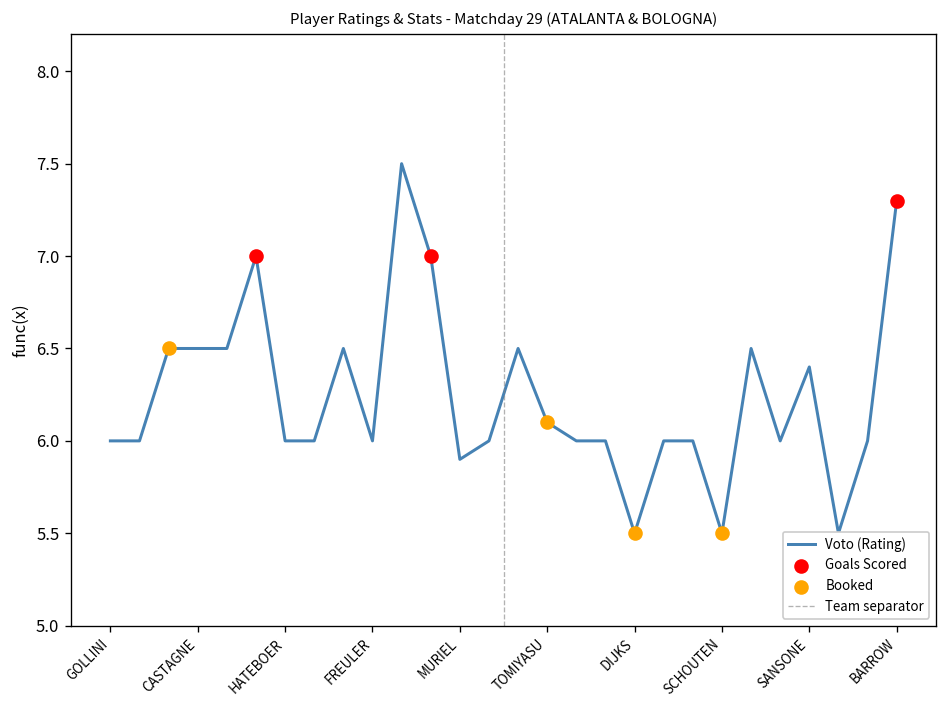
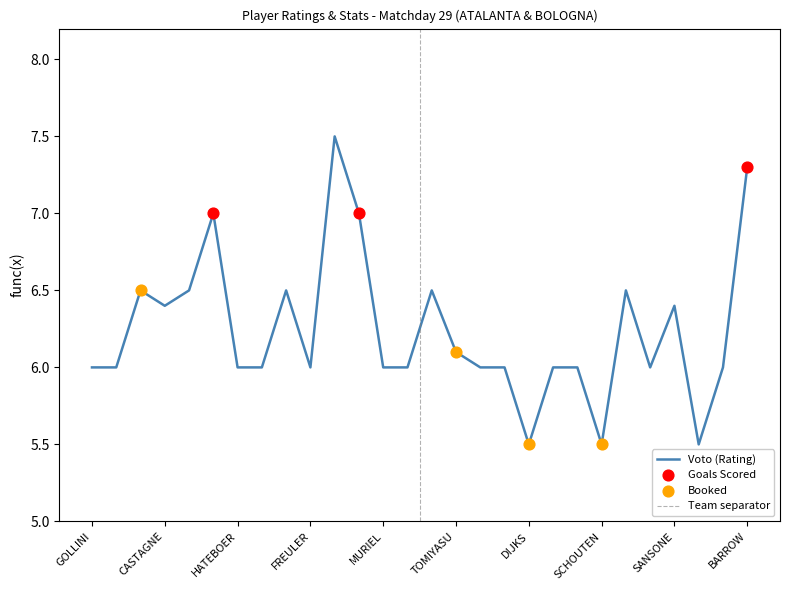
Voto (Rating), CASTAGNE: 6.5 -> 6.4
Voto (Rating), MURIEL: 5.9 -> 6.0
